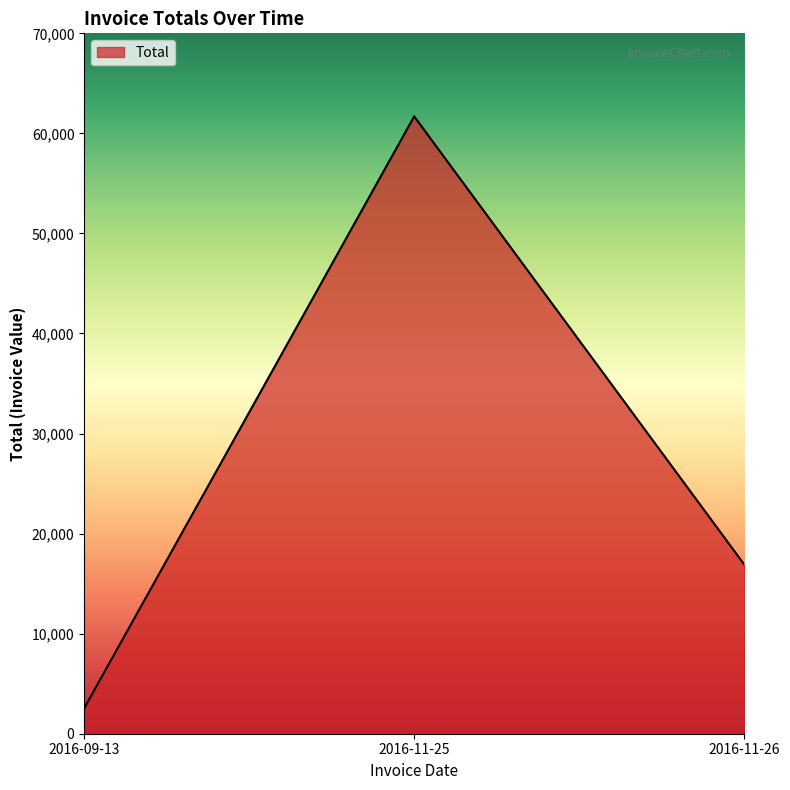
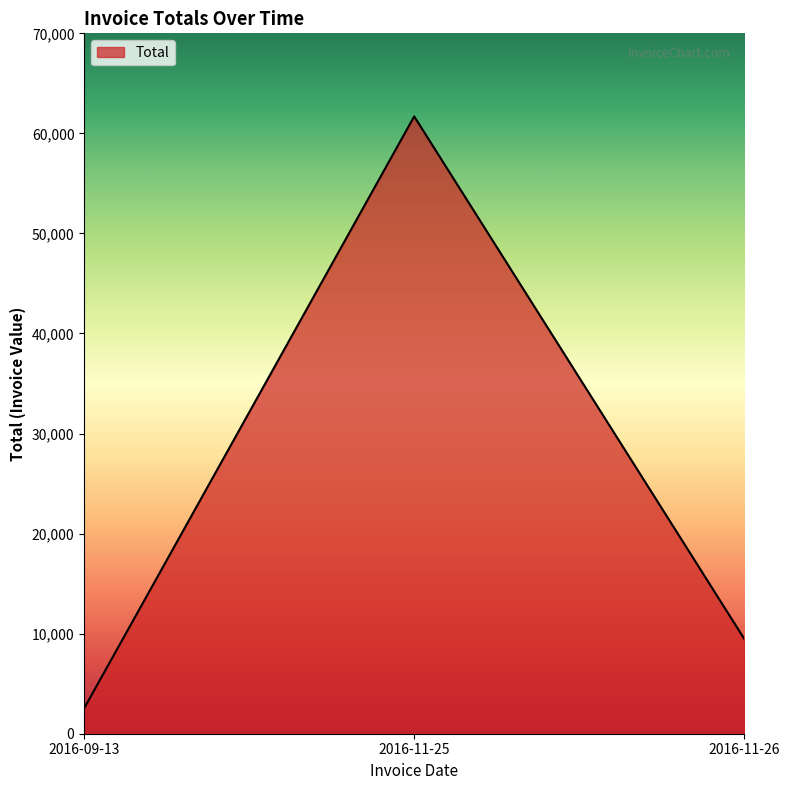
2016-11-26: 16,900 -> 9,500
